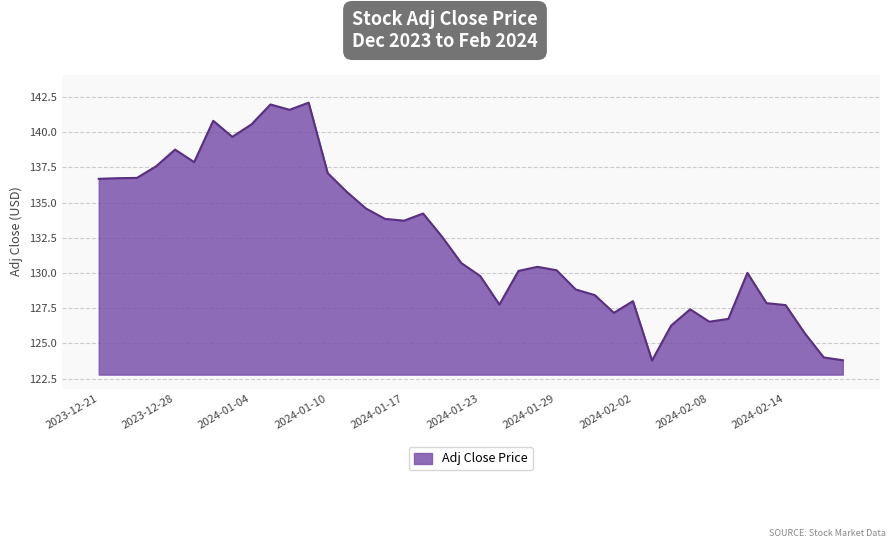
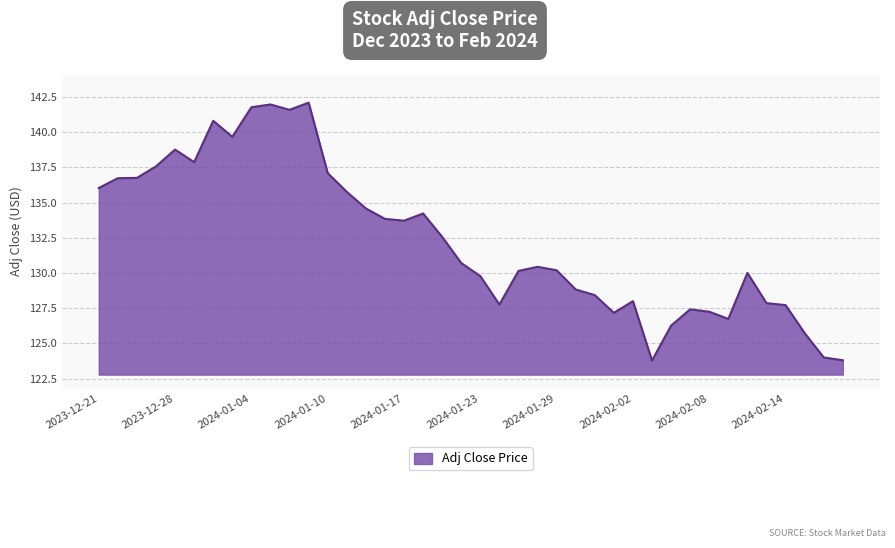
2023-12-21: 136.7 -> 136.0
2024-01-04: 140.6 -> 141.8
2024-02-08: 126.5 -> 127.2
